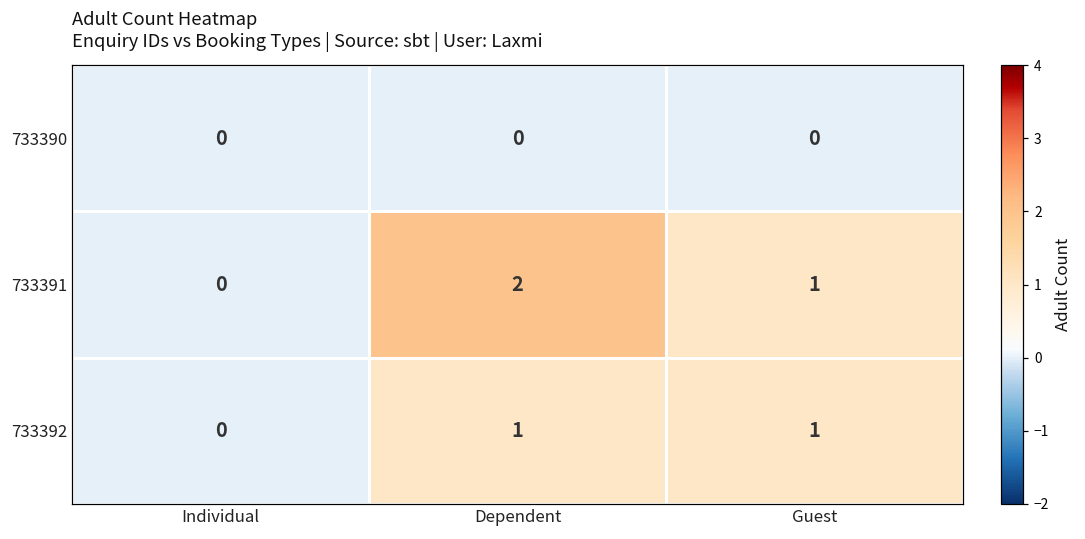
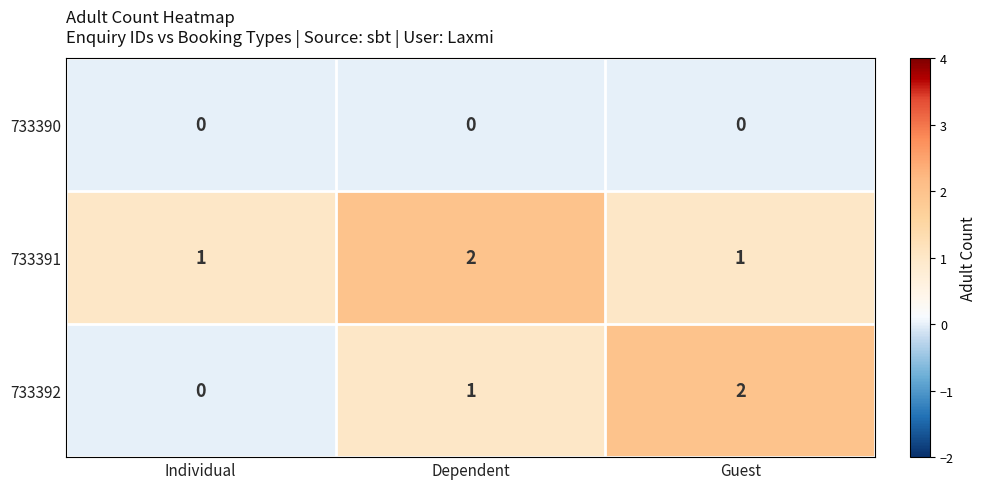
733391, Individual: 0 -> 1
733392, Guest: 1 -> 2
